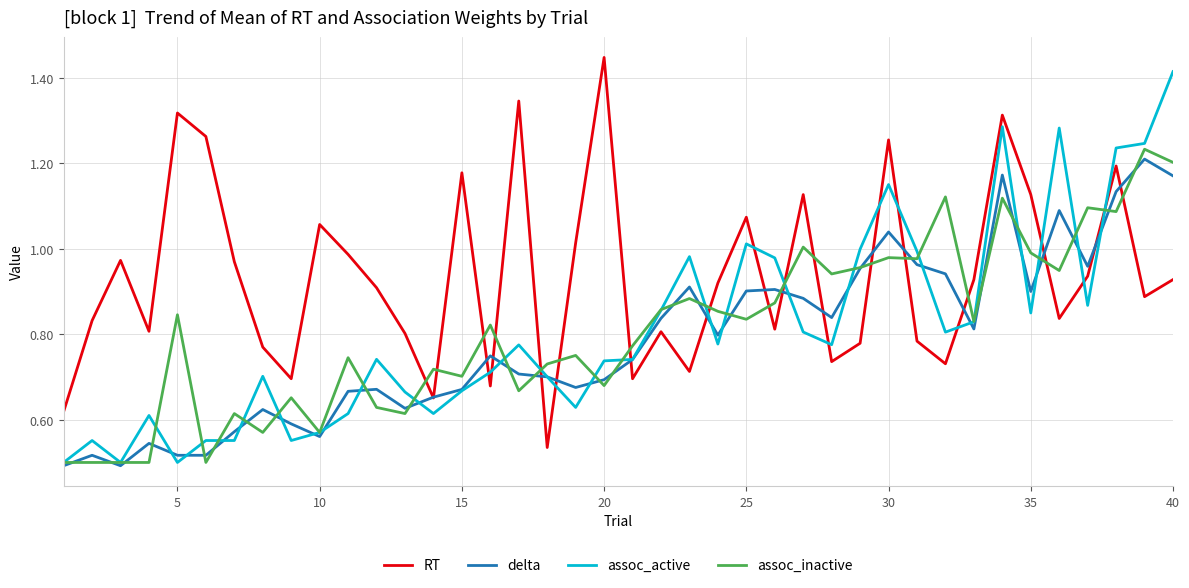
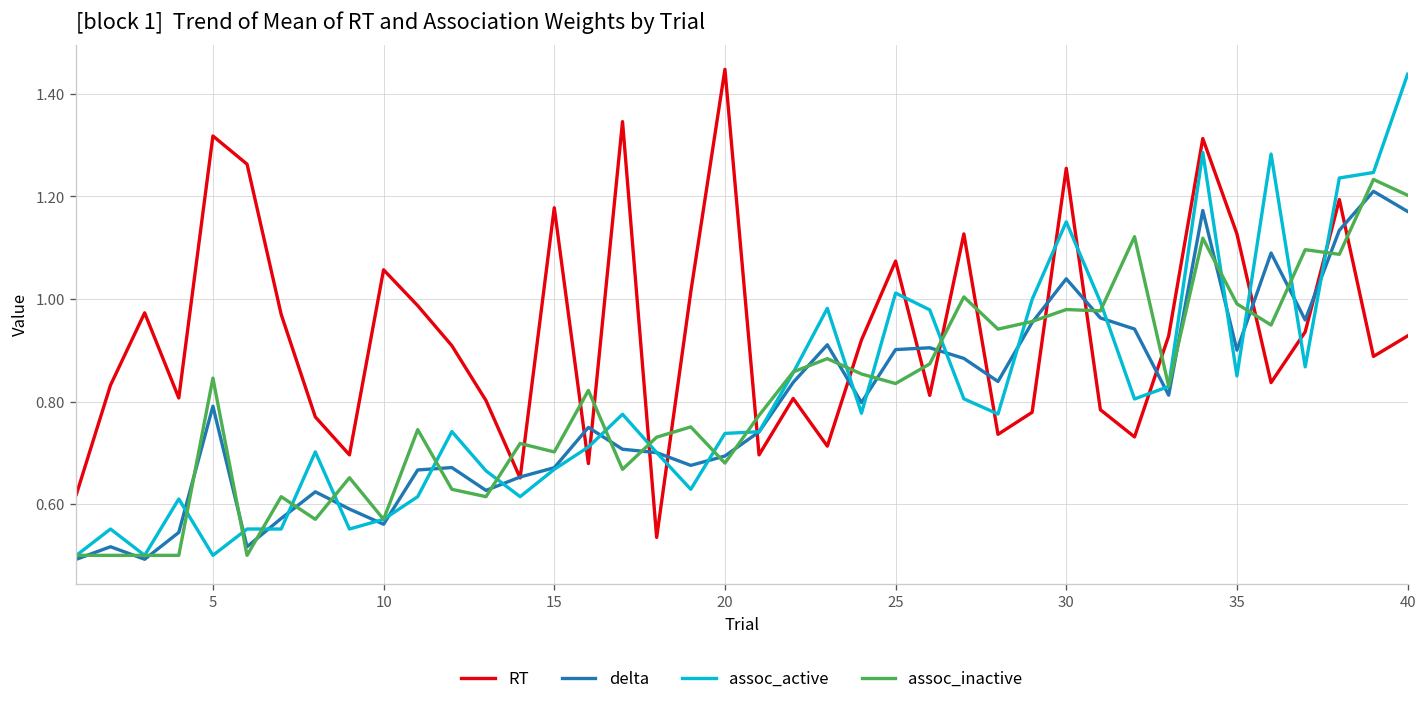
delta, 5: 0.52 -> 0.79
assoc_active, 40: 1.41 -> 1.44
